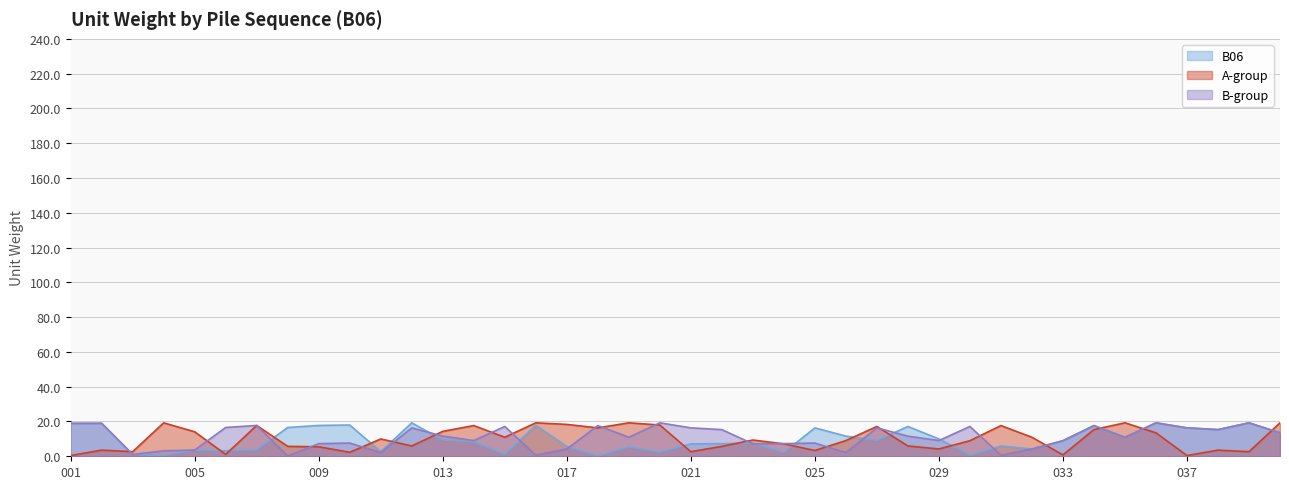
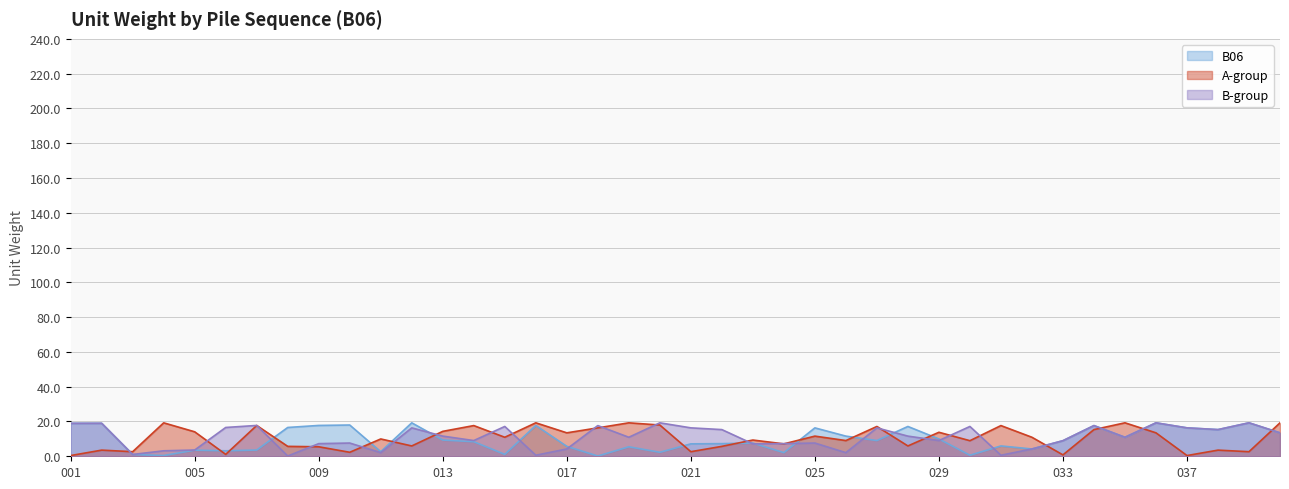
A-group, 017: 18 -> 13
A-group, 025: 3 -> 12
A-group, 029: 4 -> 14
